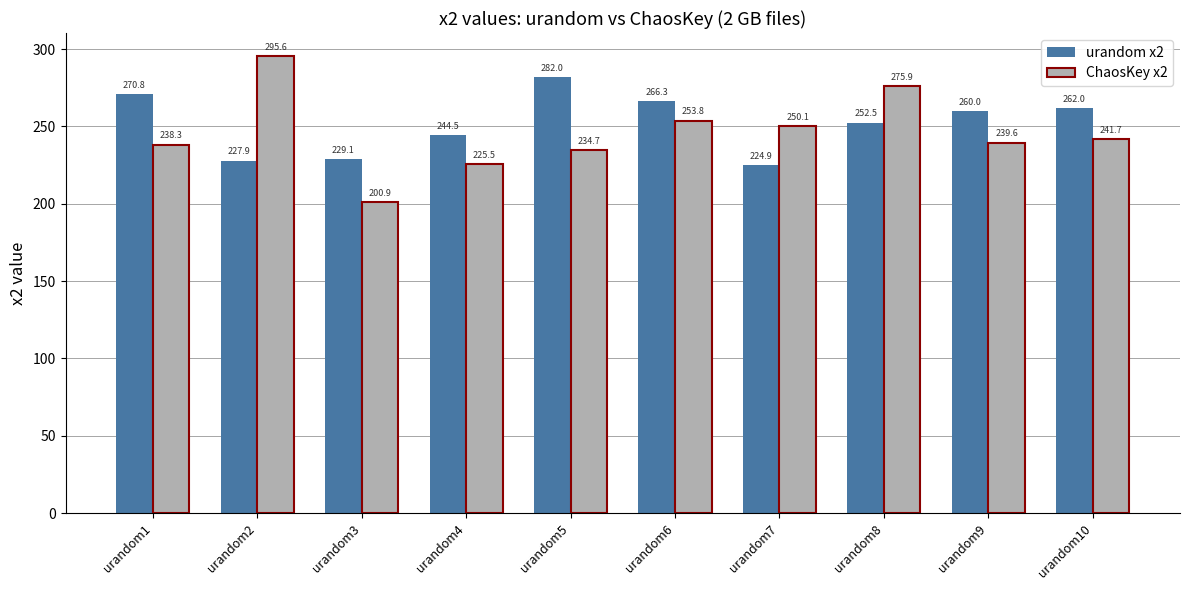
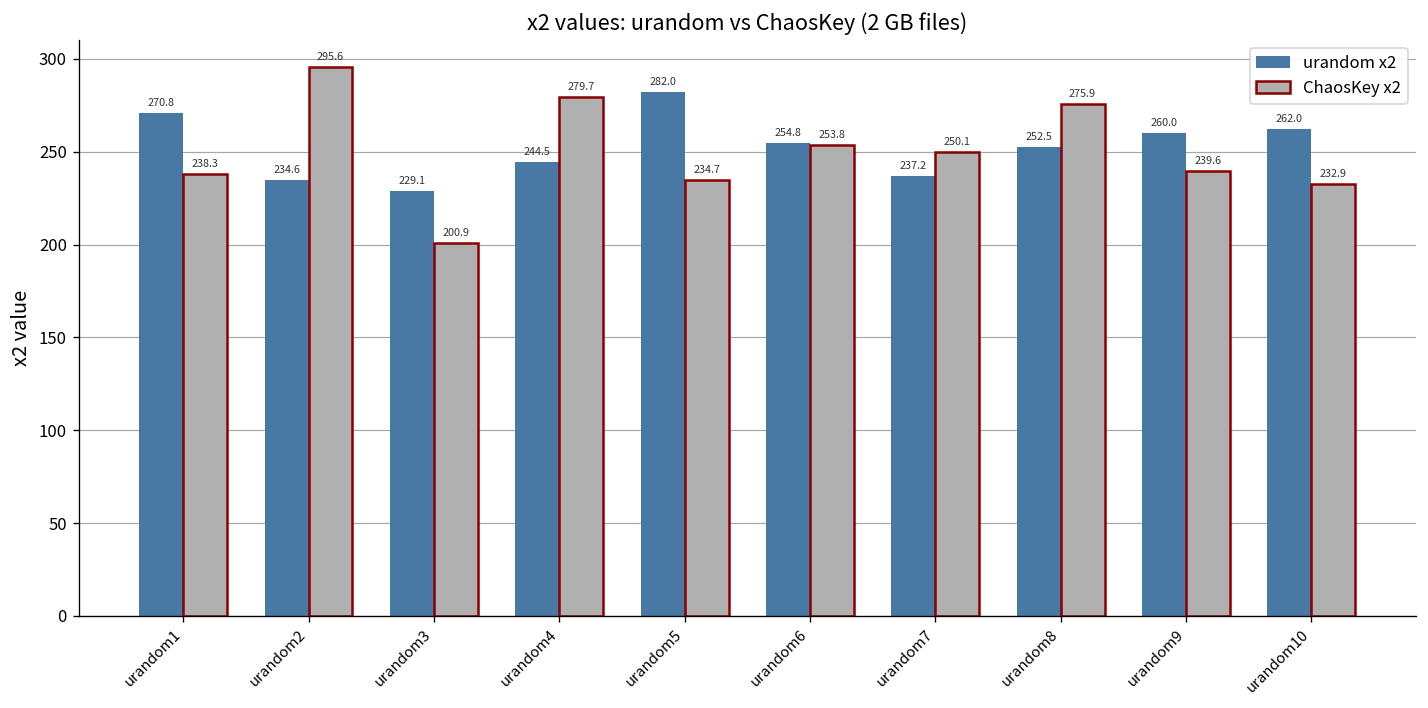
urandom x2, urandom2: 227.9 -> 234.6
ChaosKey x2, urandom4: 225.5 -> 279.7
urandom x2, urandom6: 266.3 -> 254.8
urandom x2, urandom7: 224.9 -> 237.2
ChaosKey x2, urandom10: 241.7 -> 232.9
